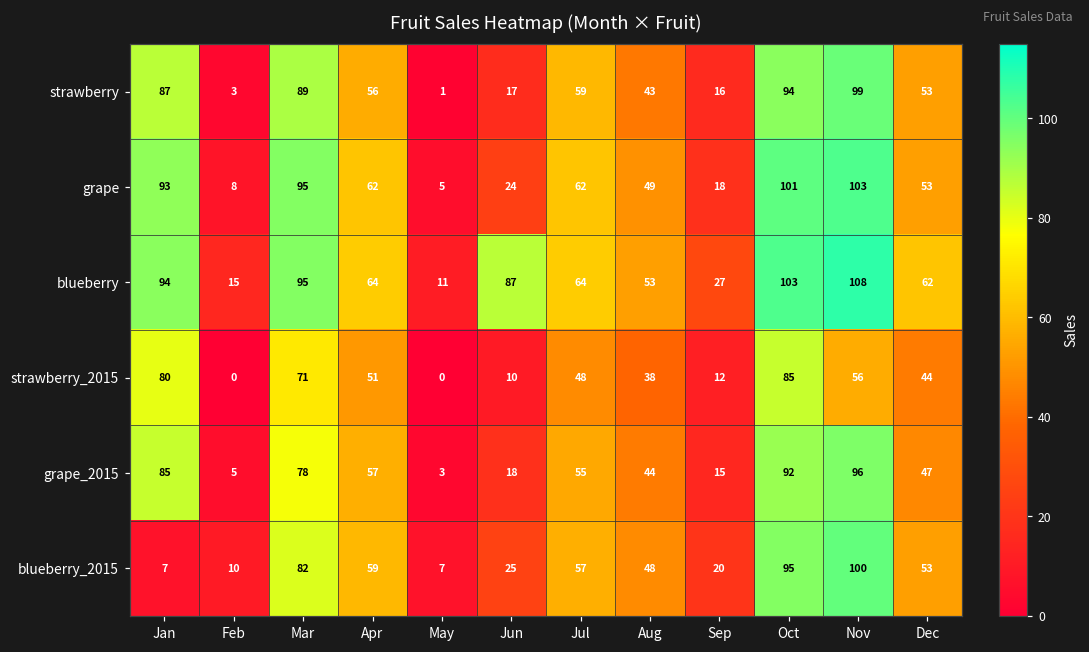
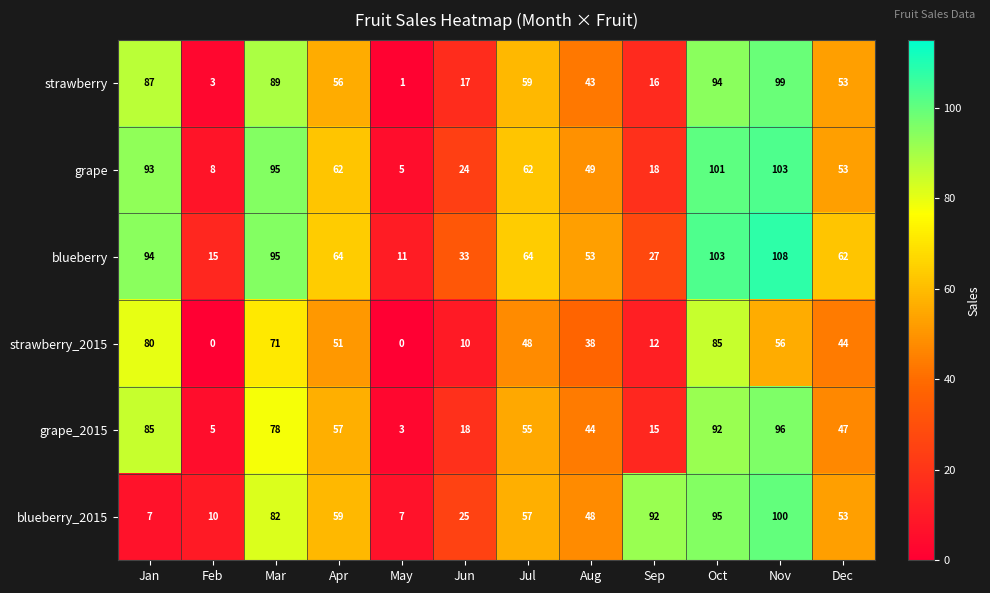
blueberry, Jun: 87 -> 33
blueberry_2015, Sep: 20 -> 92
